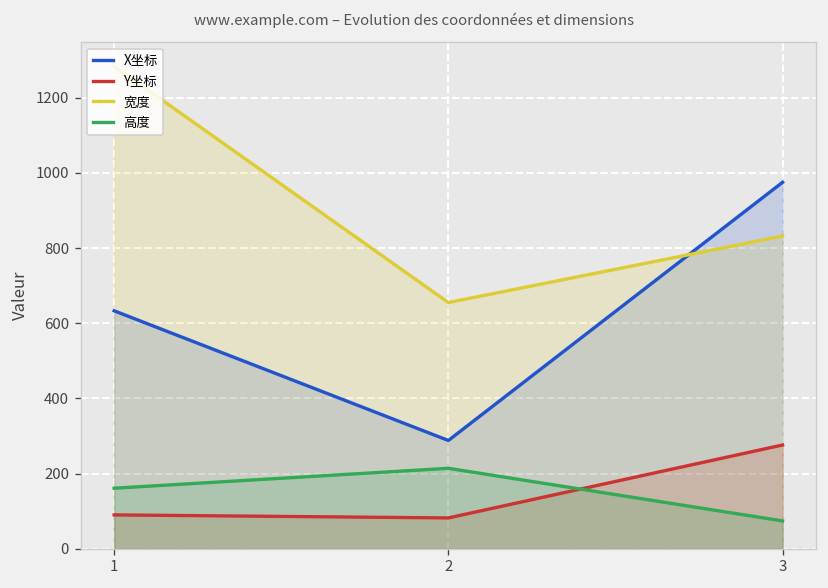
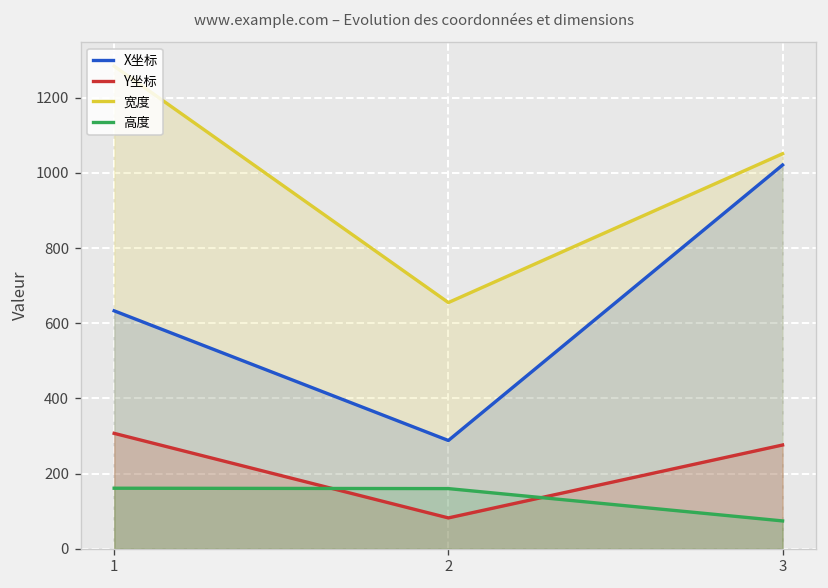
Y坐标, 1: 90 -> 310
高度, 2: 210 -> 160
X坐标, 3: 980 -> 1020
宽度, 3: 830 -> 1050
